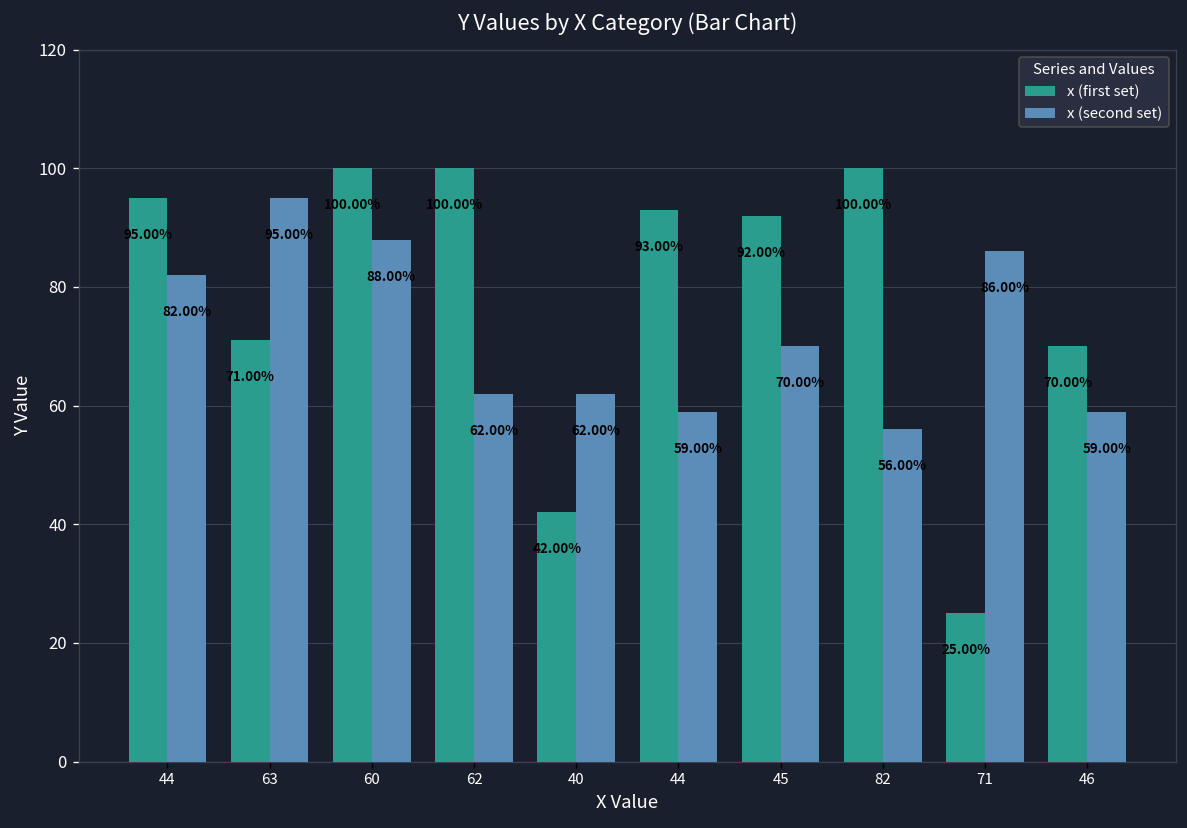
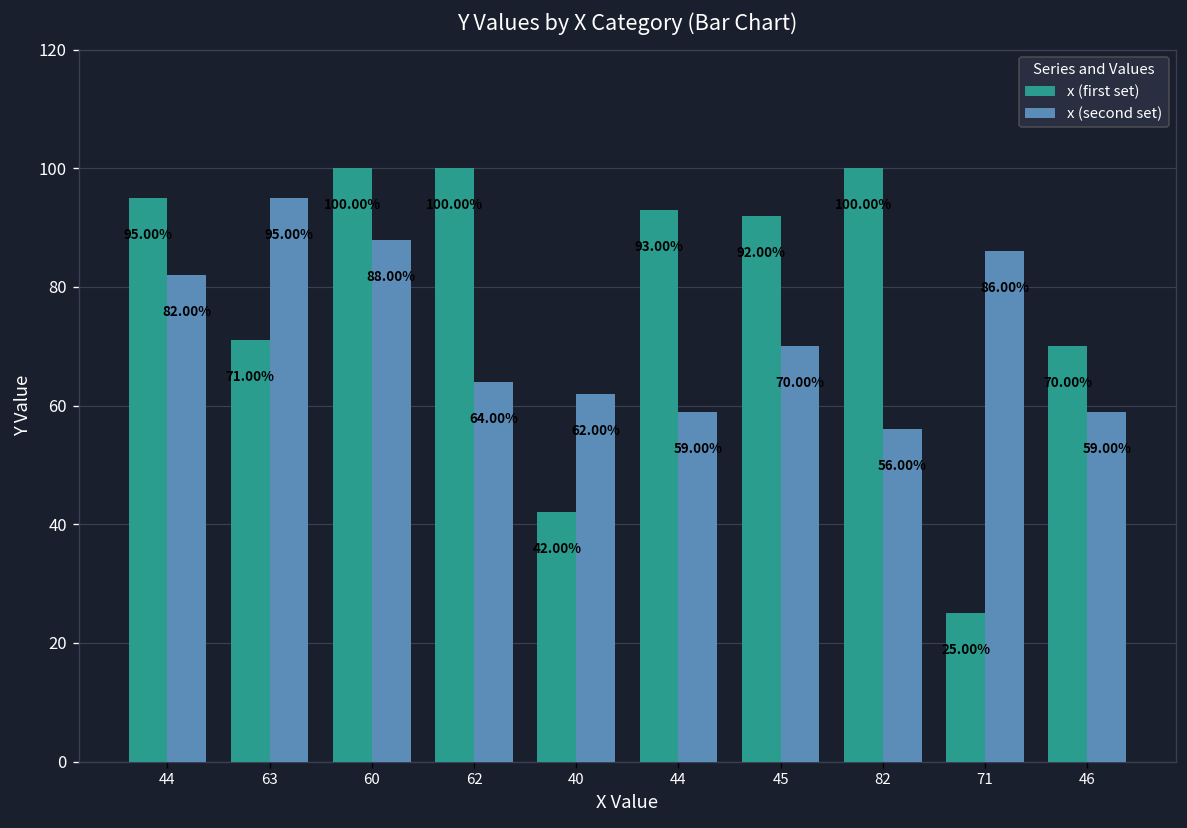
x (second set), 62: 62.00% -> 64.00%
